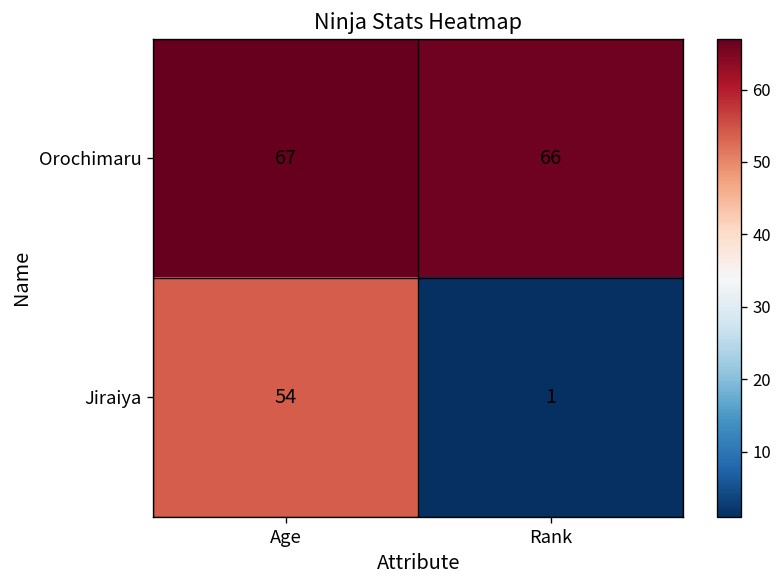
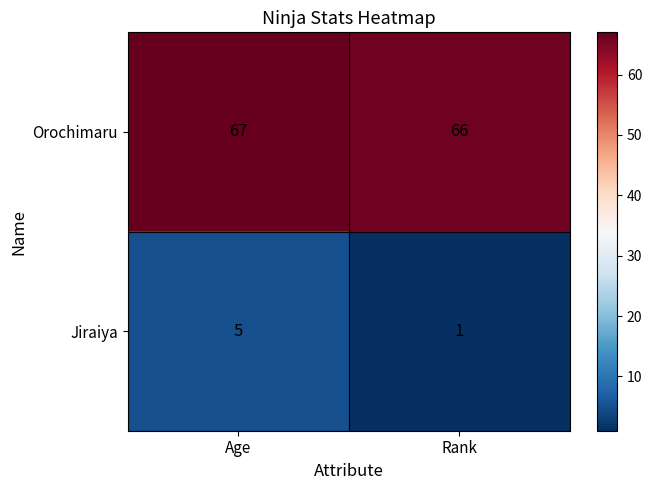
Jiraiya, Age: 54 -> 5
